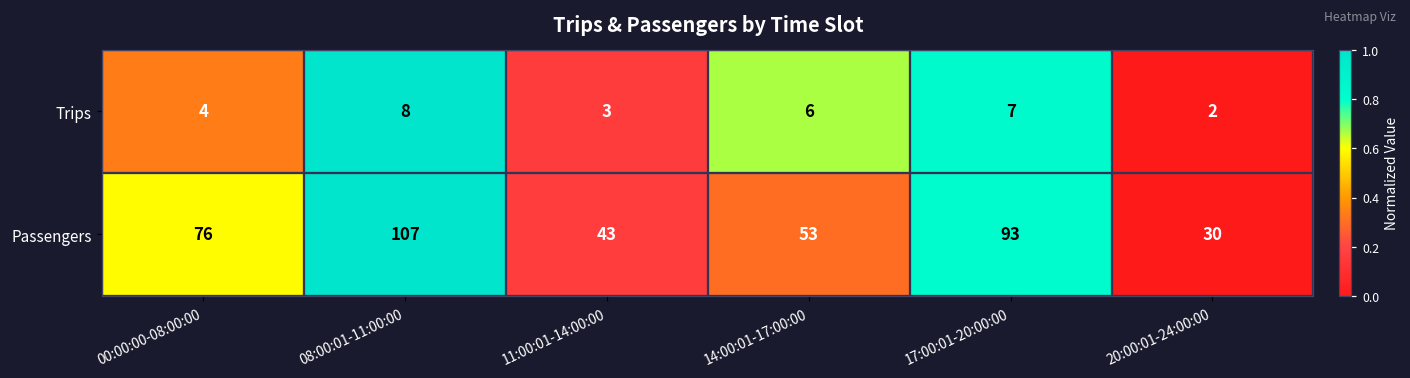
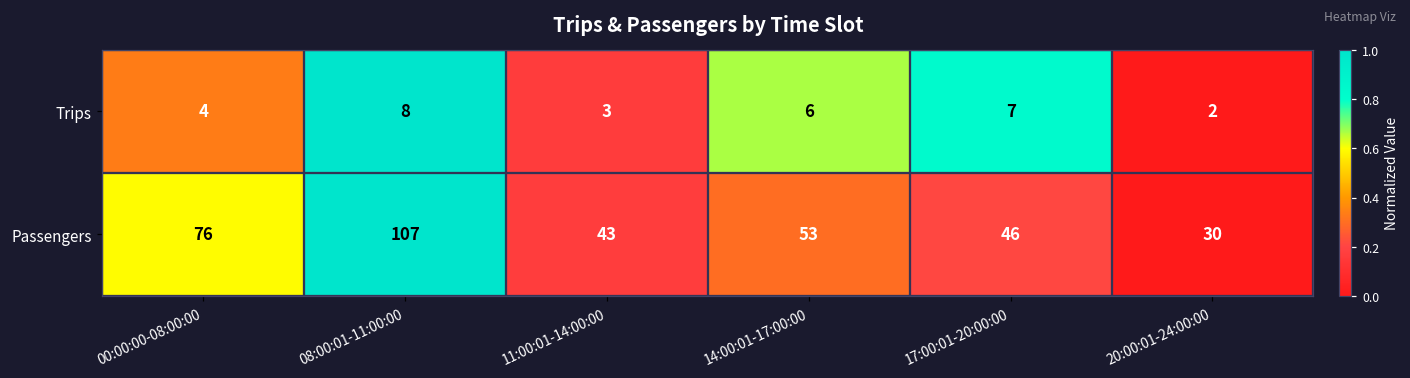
Passengers, 17:00:01-20:00:00: 93 -> 46
